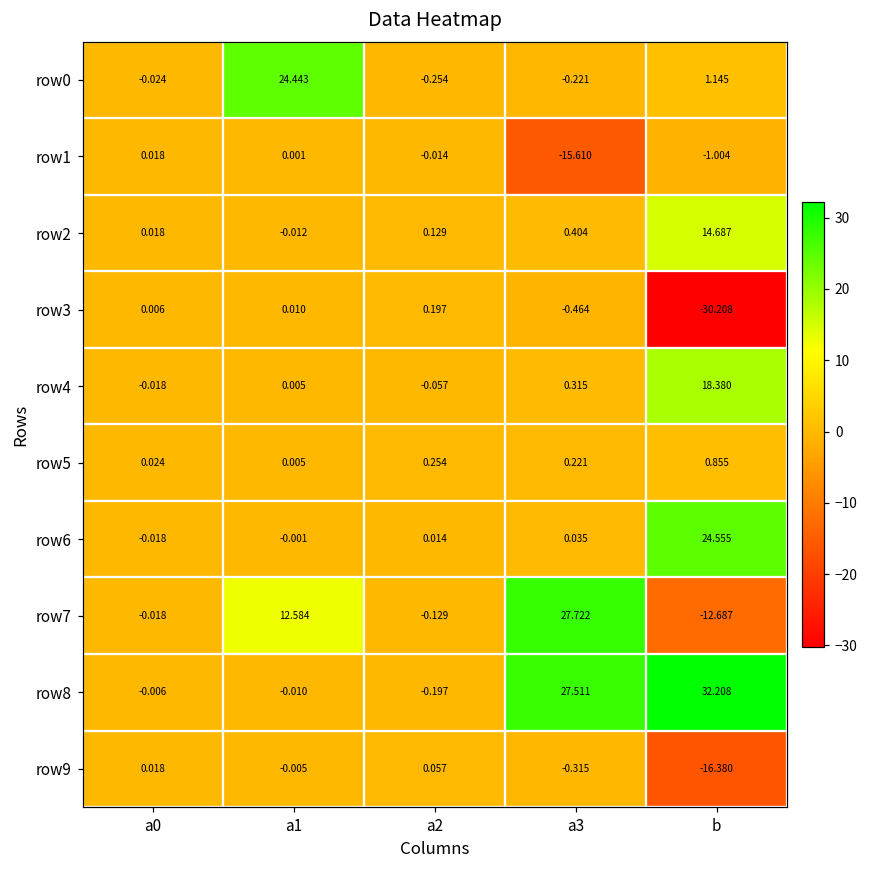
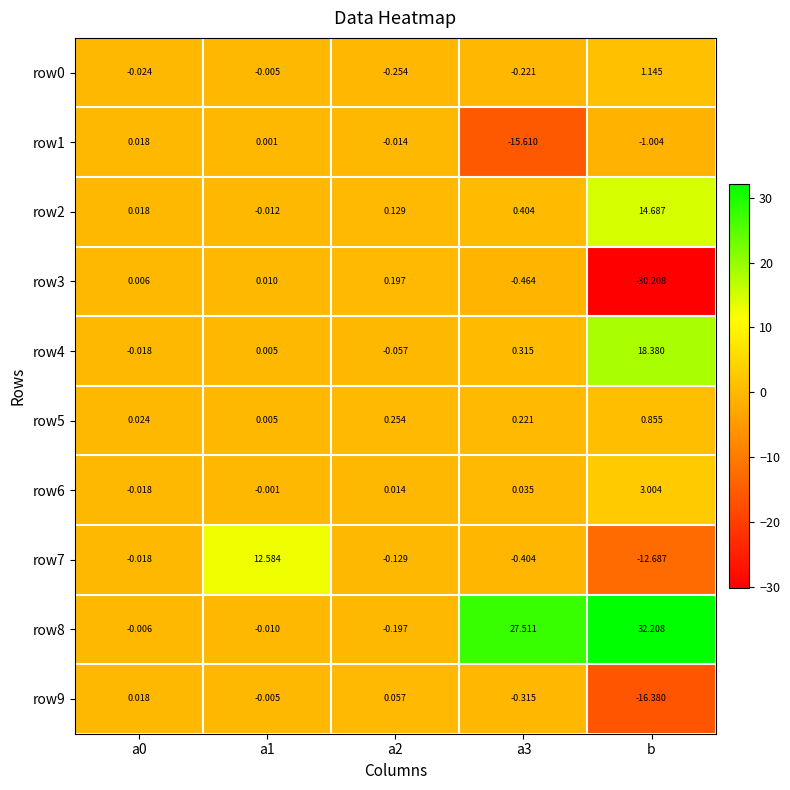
row0, a1: 24.443 -> -0.005
row6, b: 24.555 -> 3.004
row7, a3: 27.722 -> -0.404
